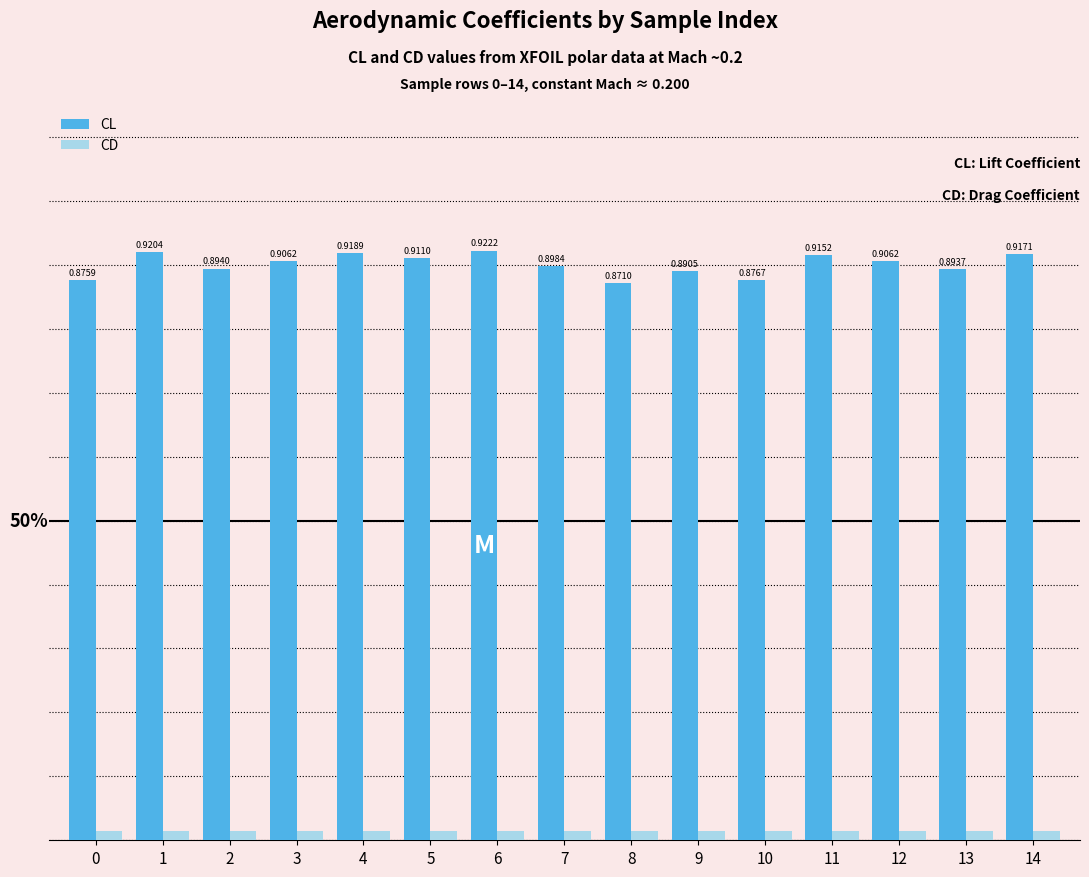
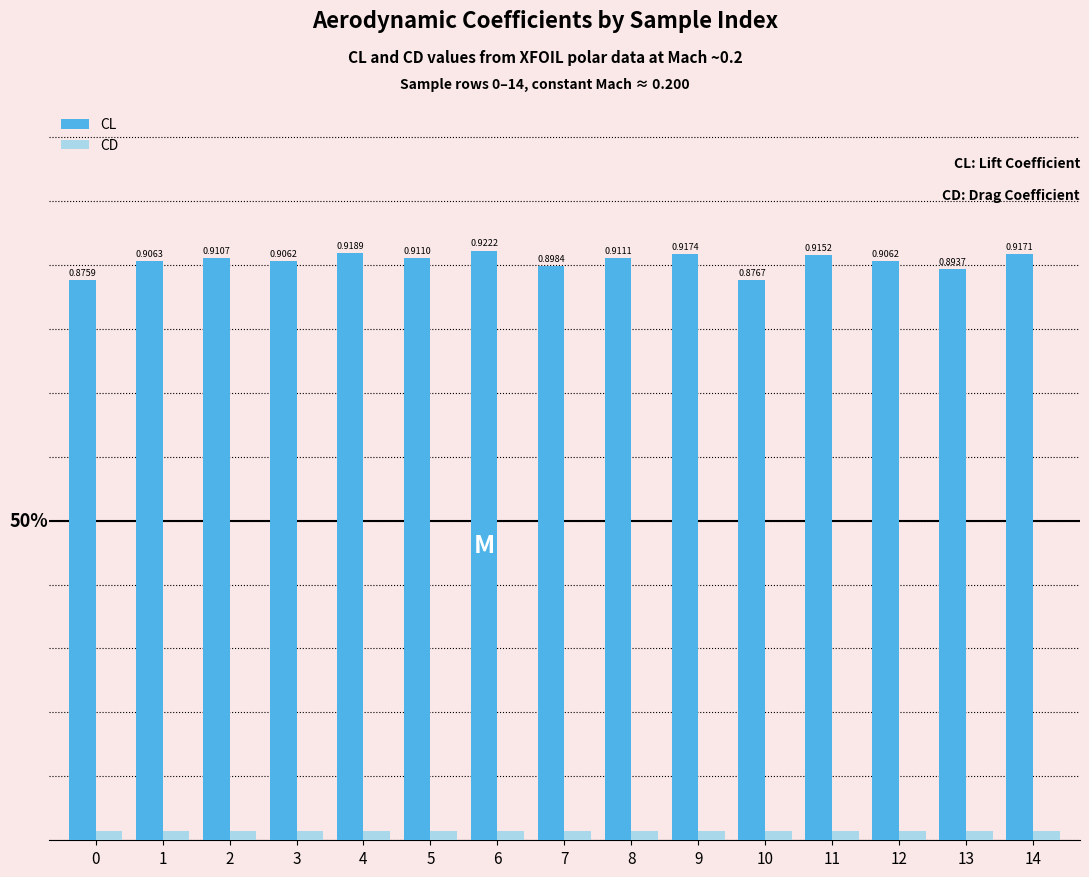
CL, 1: 0.9204 -> 0.9063
CL, 2: 0.8940 -> 0.9107
CL, 8: 0.8710 -> 0.9111
CL, 9: 0.8905 -> 0.9174
